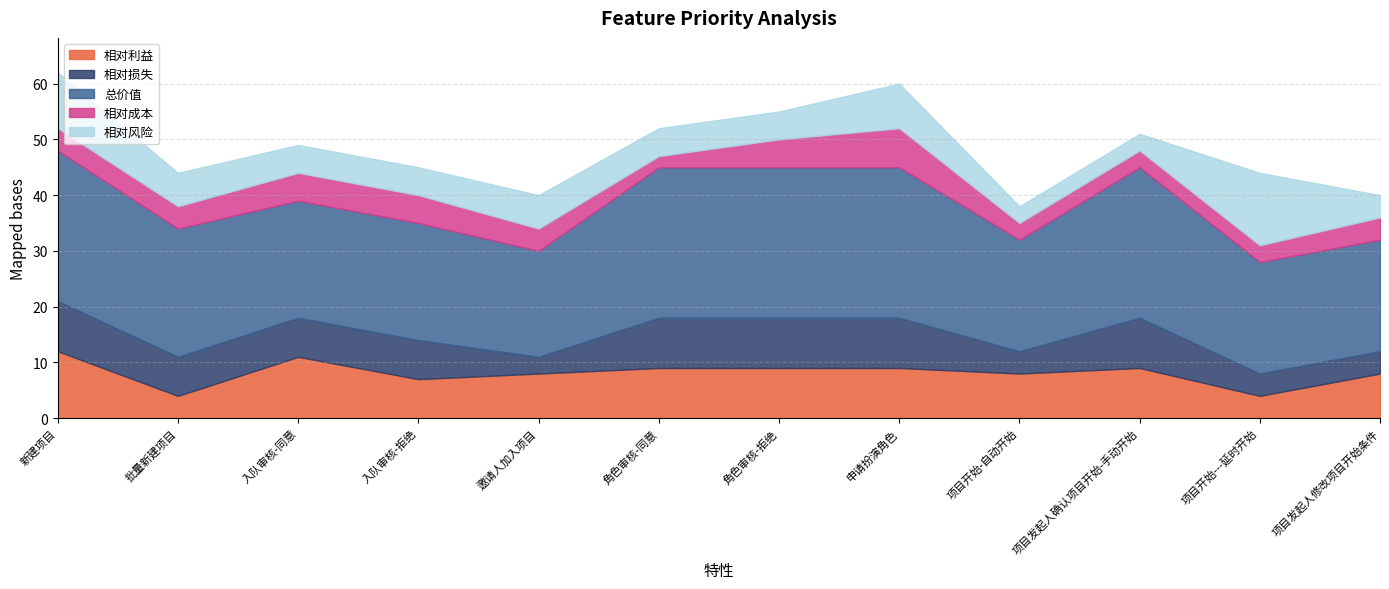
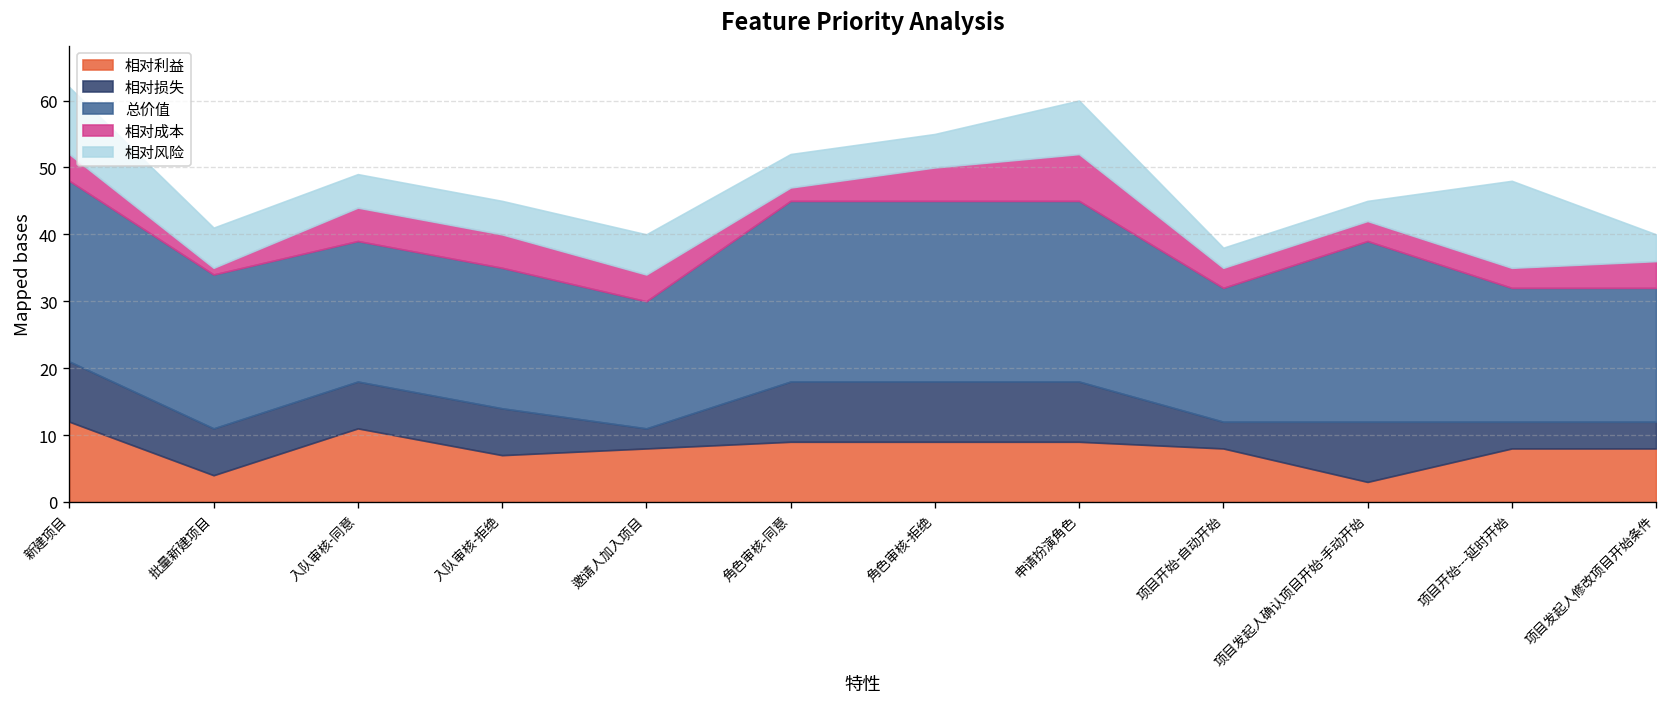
相对成本, 批量新建项目: 4 -> 1
相对利益, 项目发起人确认项目开始-手动开始: 9 -> 3
相对利益, 项目开始---延时开始: 4 -> 8
